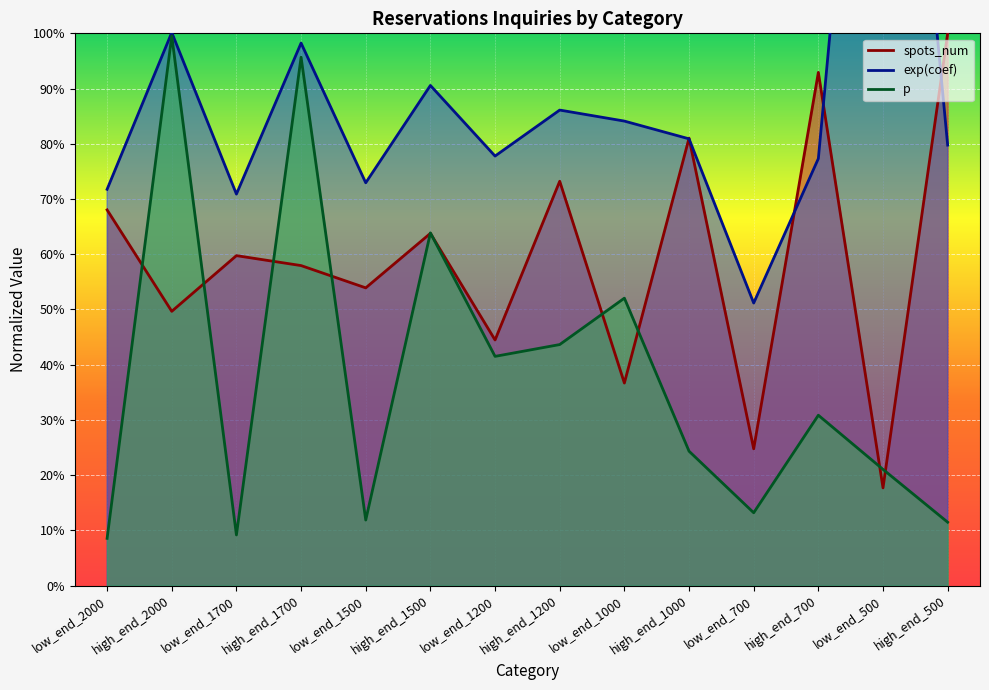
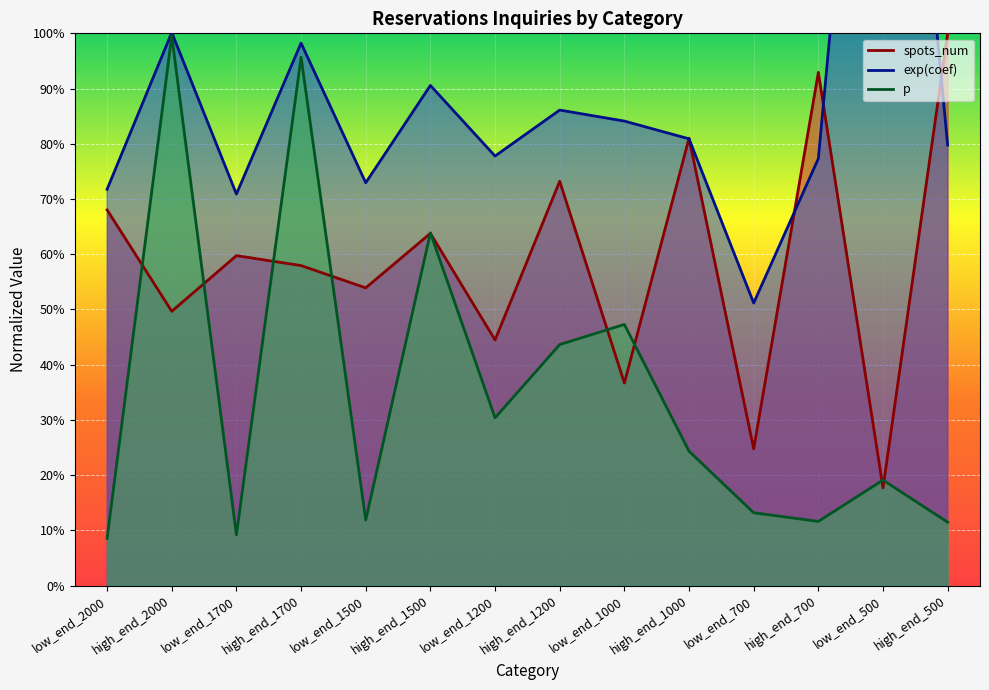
p, low_end_1200: 42% -> 30%
p, low_end_1000: 52% -> 47%
p, high_end_700: 31% -> 12%
p, low_end_500: 21% -> 19%
